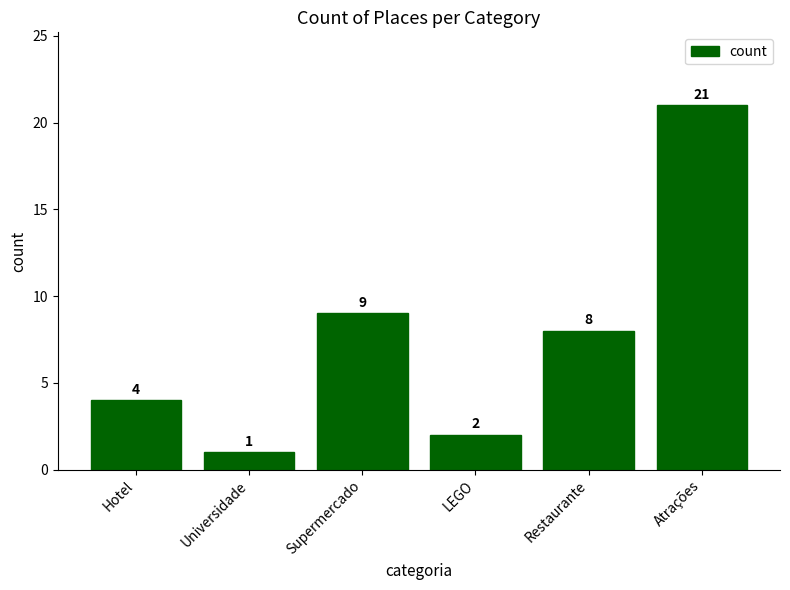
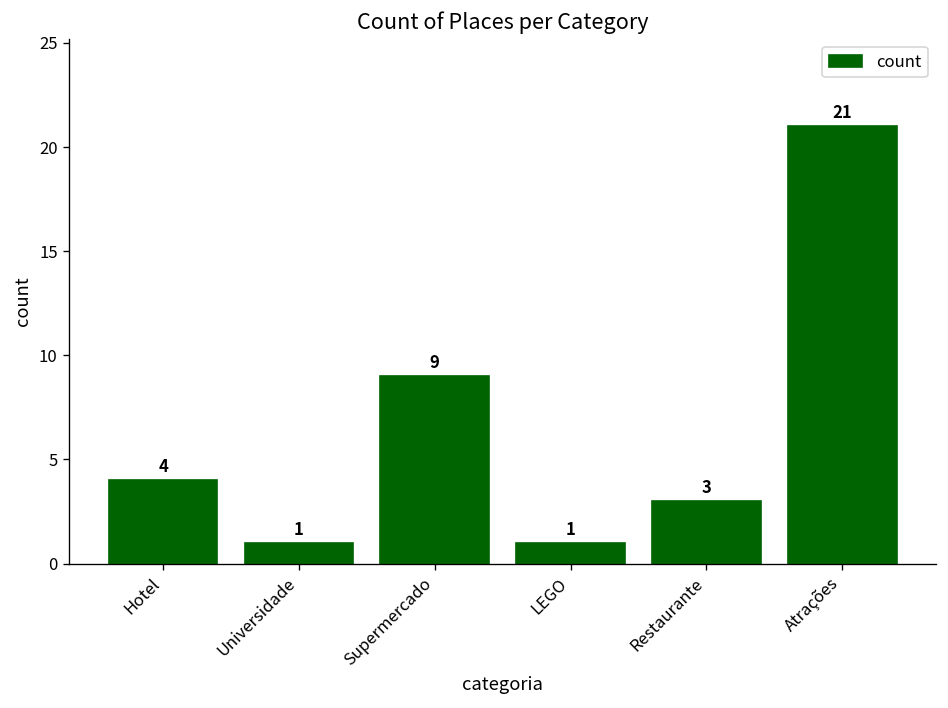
LEGO: 2 -> 1
Restaurante: 8 -> 3
